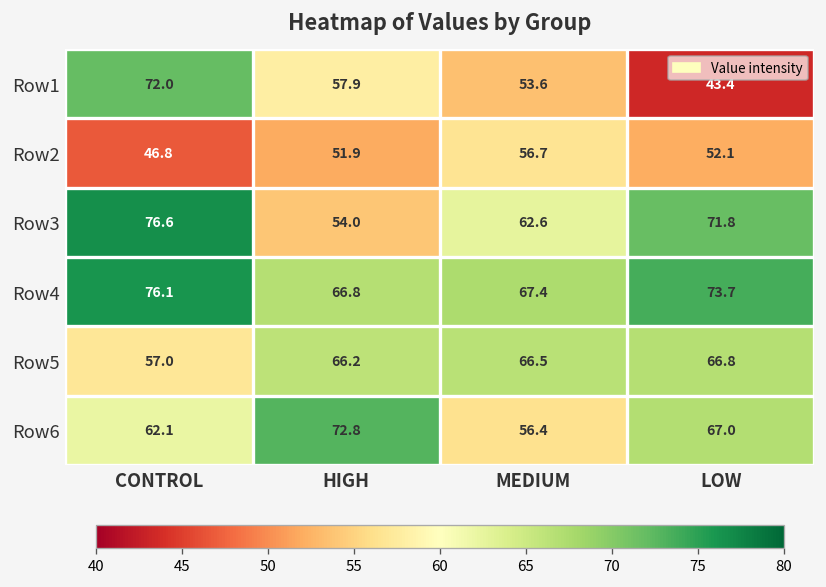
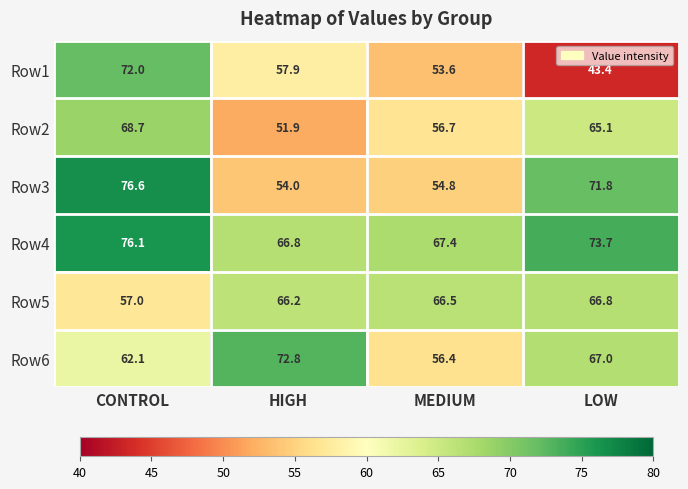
Row2, CONTROL: 46.8 -> 68.7
Row2, LOW: 52.1 -> 65.1
Row3, MEDIUM: 62.6 -> 54.8
